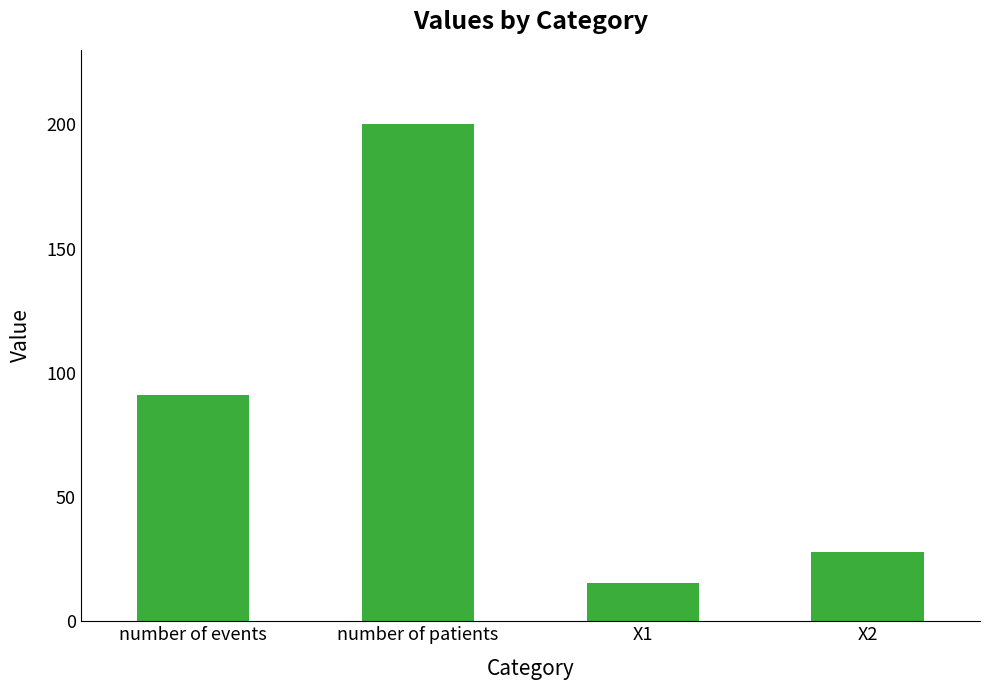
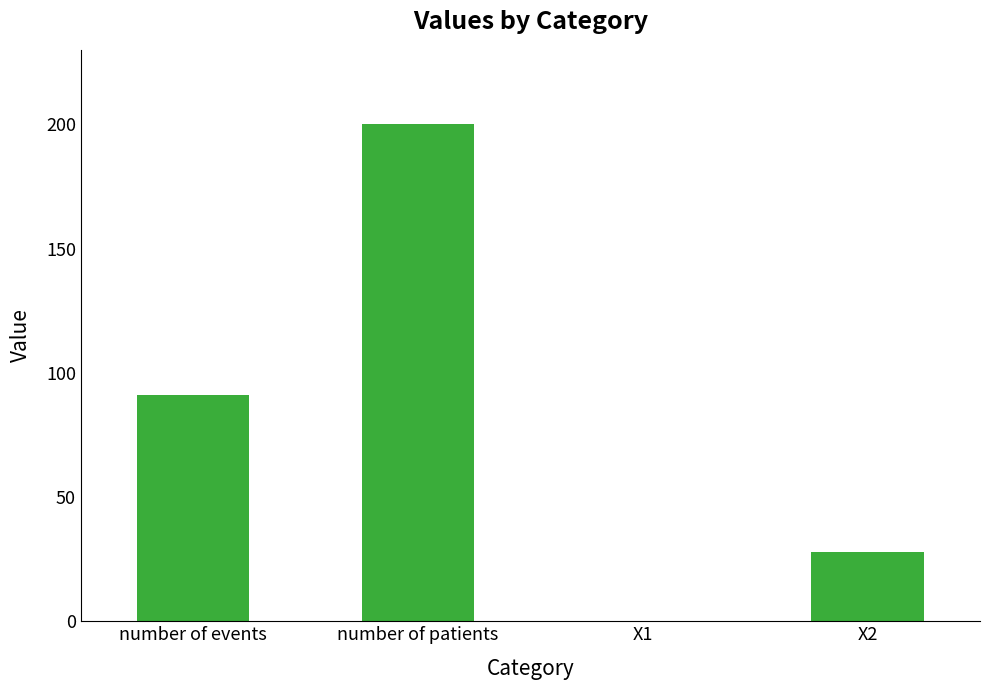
X1: 15 -> 0
